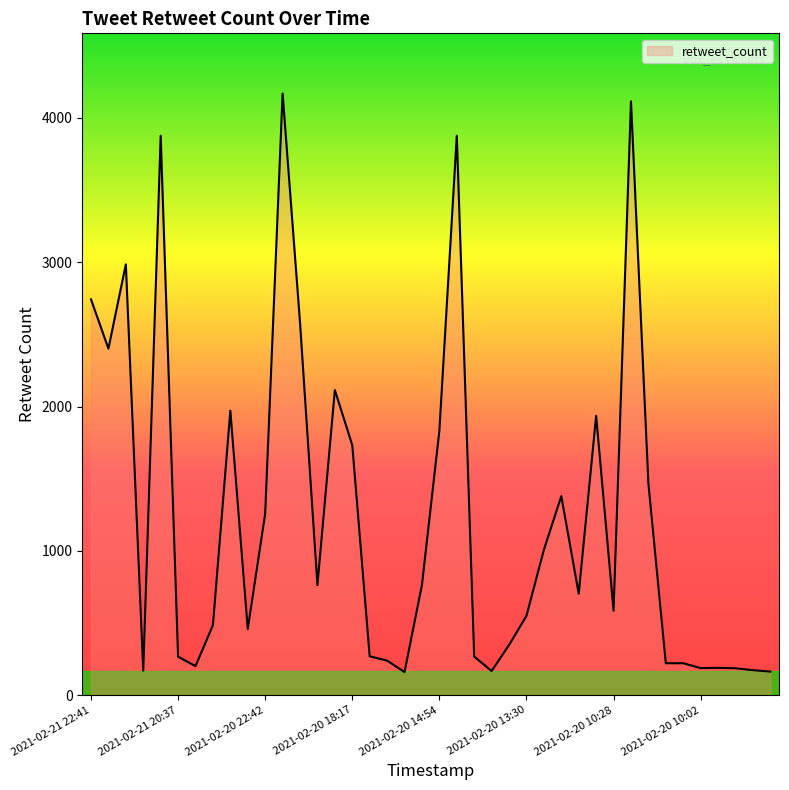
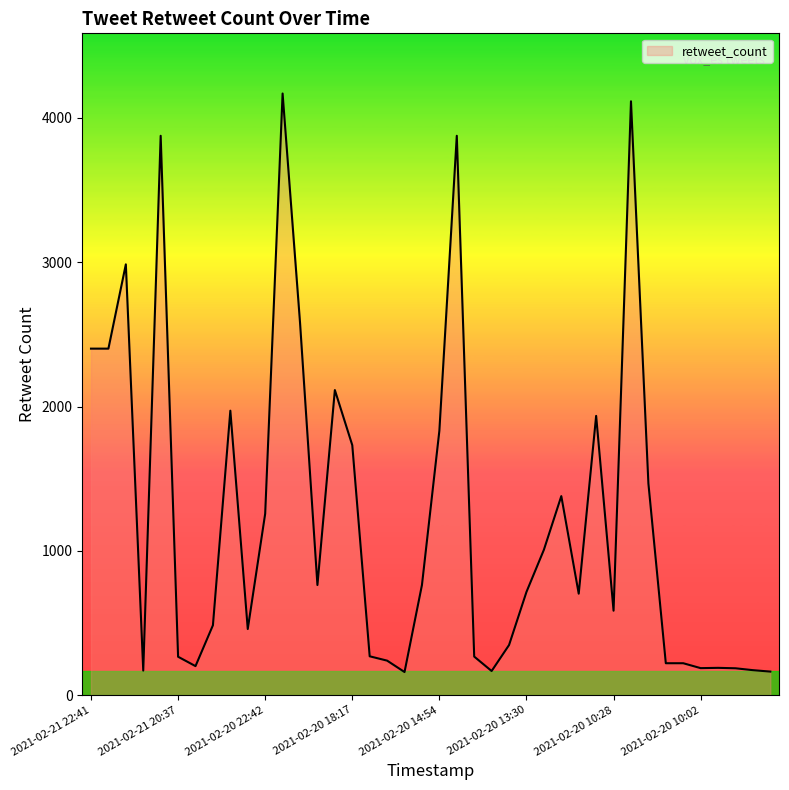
retweet_count, 2021-02-21 22:41: 2740 -> 2400
retweet_count, 2021-02-20 13:30: 550 -> 720
